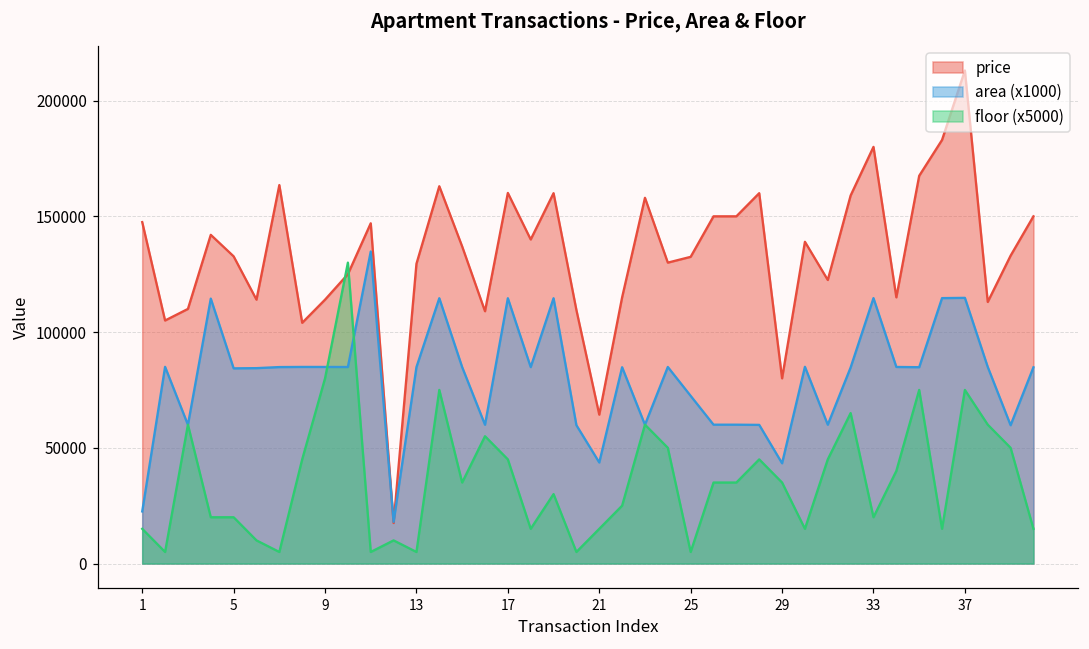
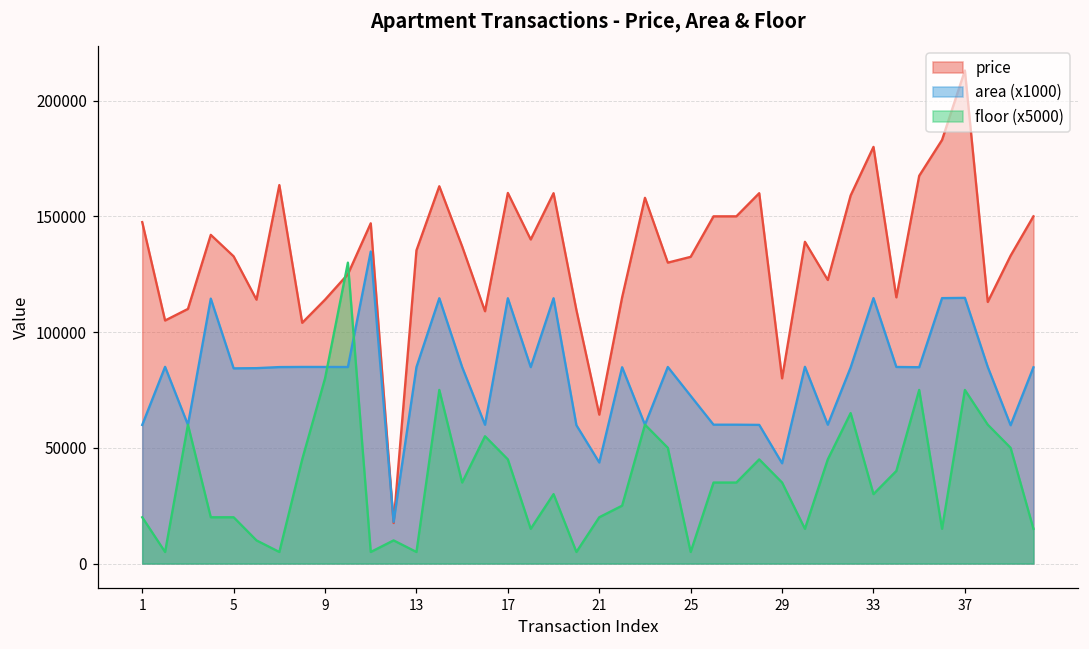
area (x1000), 1: 23000 -> 60000
floor (x5000), 1: 15000 -> 20000
price, 13: 130000 -> 135000
floor (x5000), 21: 15000 -> 20000
floor (x5000), 33: 20000 -> 30000
